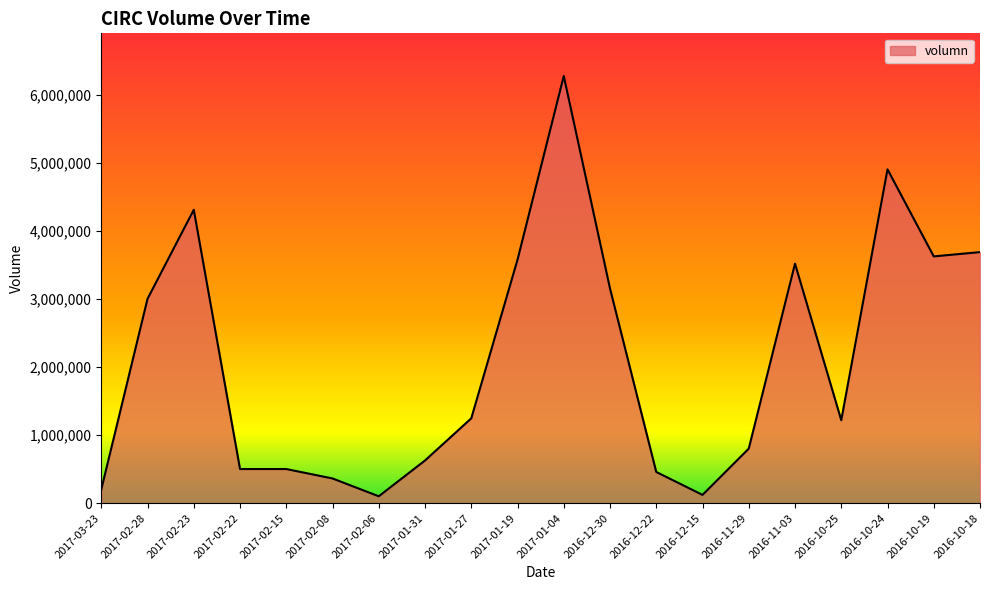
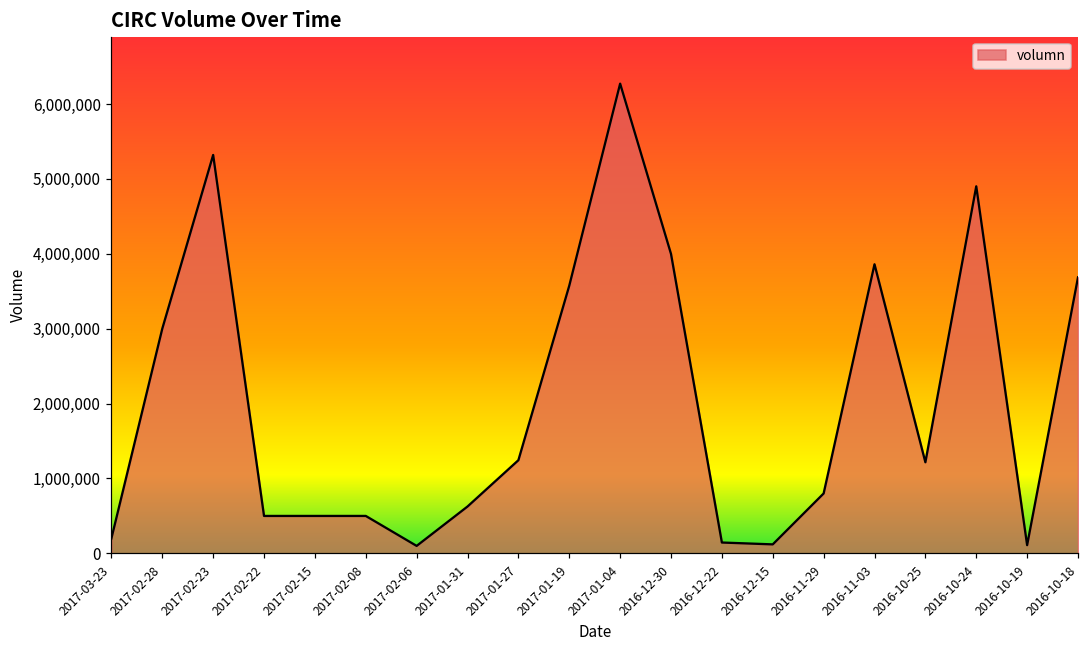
2017-02-23: 4,300,000 -> 5,300,000
2017-02-08: 400,000 -> 500,000
2016-12-30: 3,200,000 -> 4,000,000
2016-12-22: 500,000 -> 100,000
2016-11-03: 3,500,000 -> 3,900,000
2016-10-19: 3,600,000 -> 100,000
